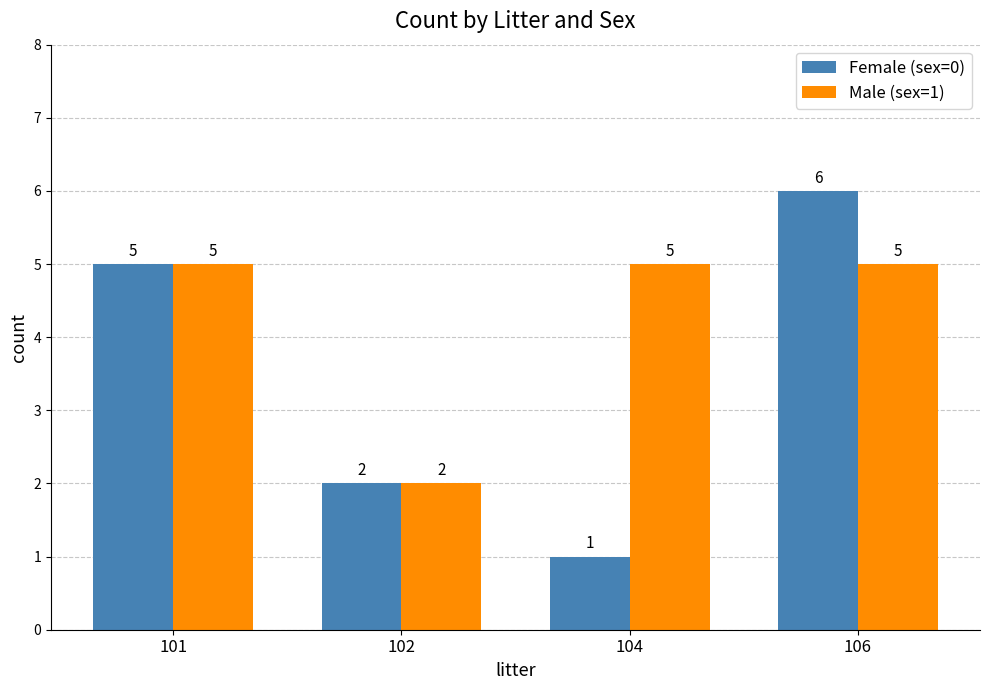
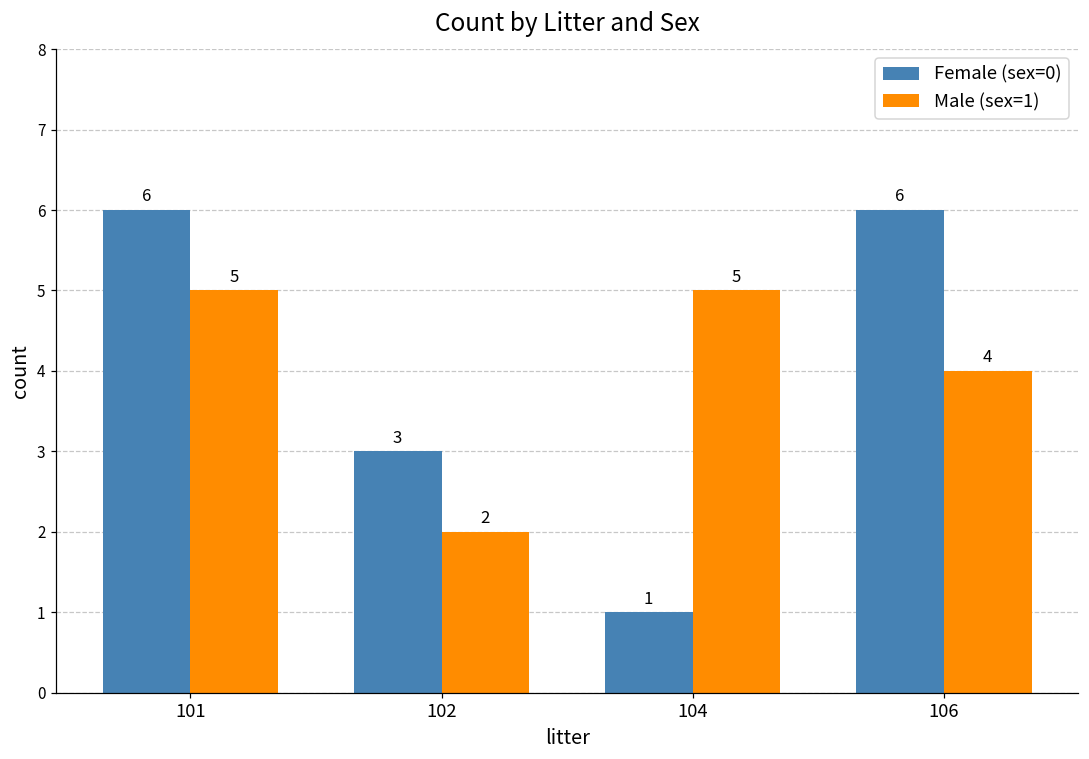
Female (sex=0), 101: 5 -> 6
Female (sex=0), 102: 2 -> 3
Male (sex=1), 106: 5 -> 4
